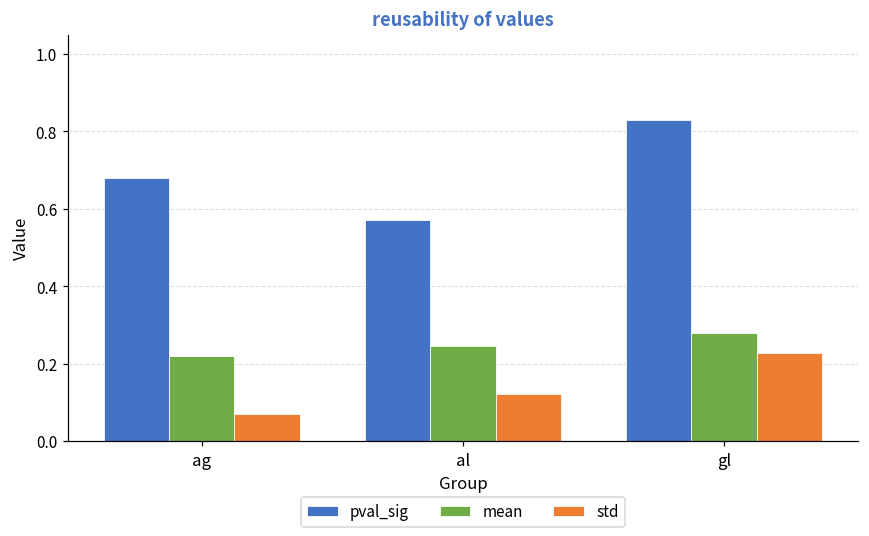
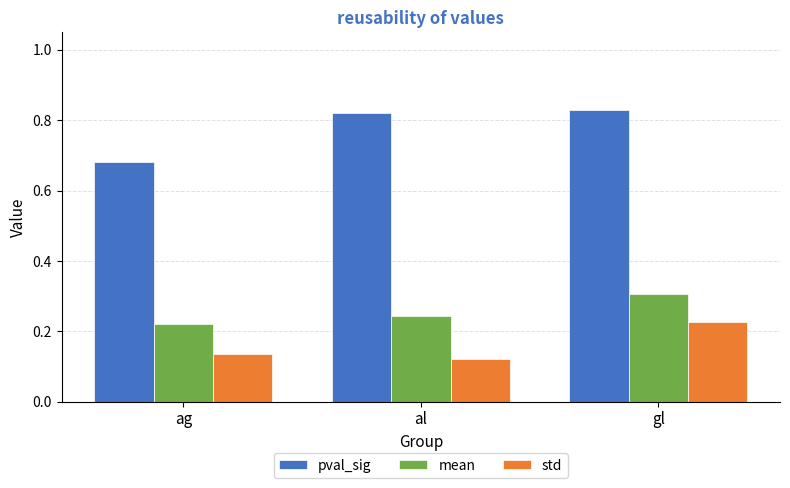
std, ag: 0.07 -> 0.14
pval_sig, al: 0.57 -> 0.82
mean, gl: 0.28 -> 0.30
